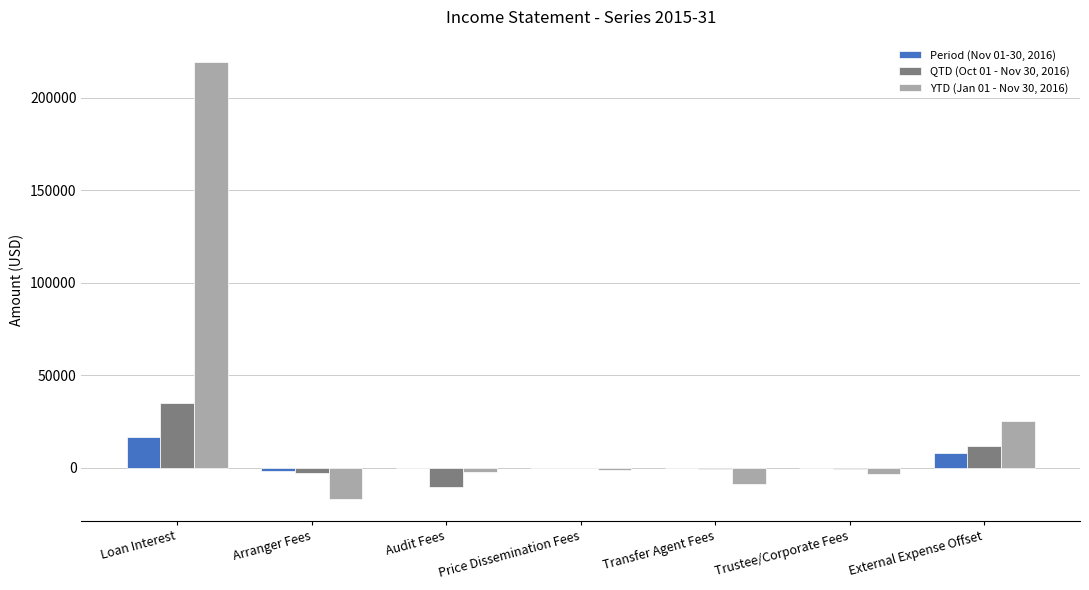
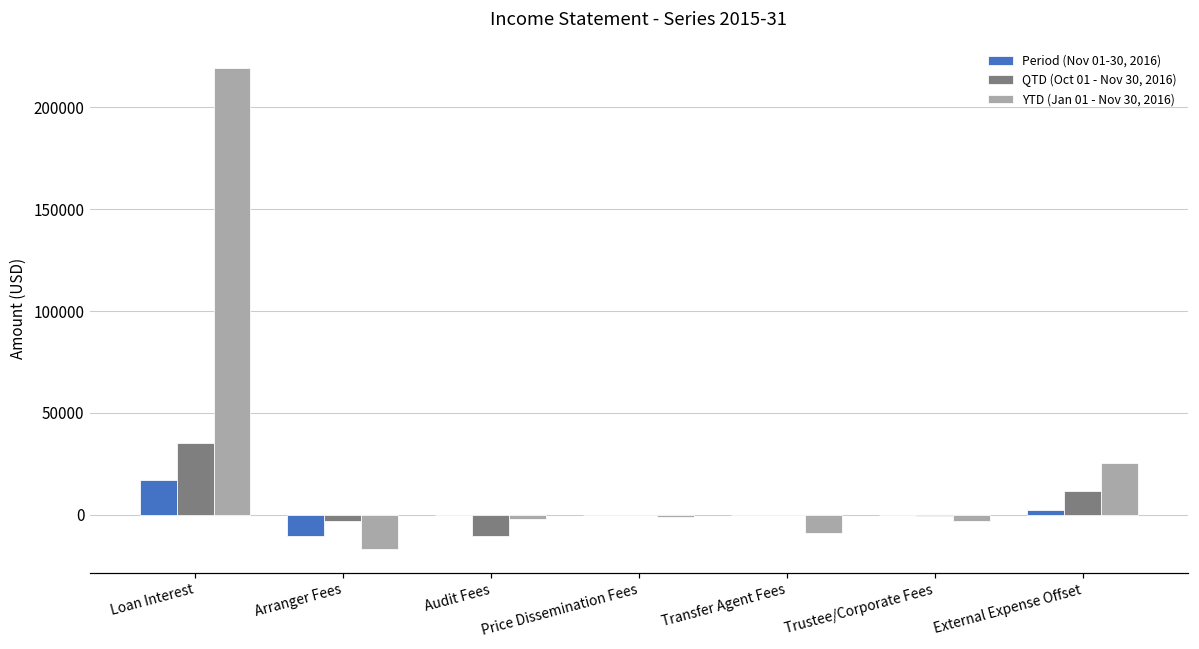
Period (Nov 01-30, 2016), Arranger Fees: -2000 -> -11000
Period (Nov 01-30, 2016), External Expense Offset: 8000 -> 2000
